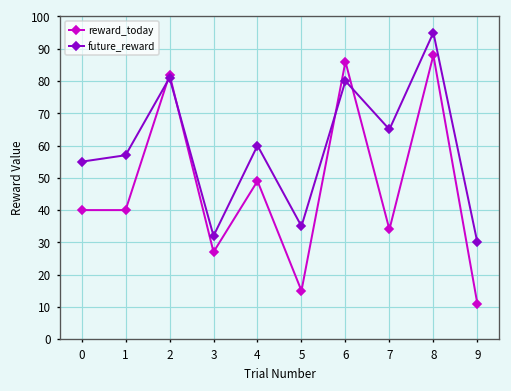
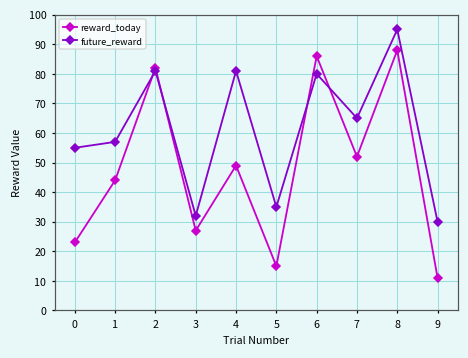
reward_today, 0: 40 -> 23
reward_today, 1: 40 -> 44
future_reward, 4: 60 -> 81
reward_today, 7: 34 -> 52
